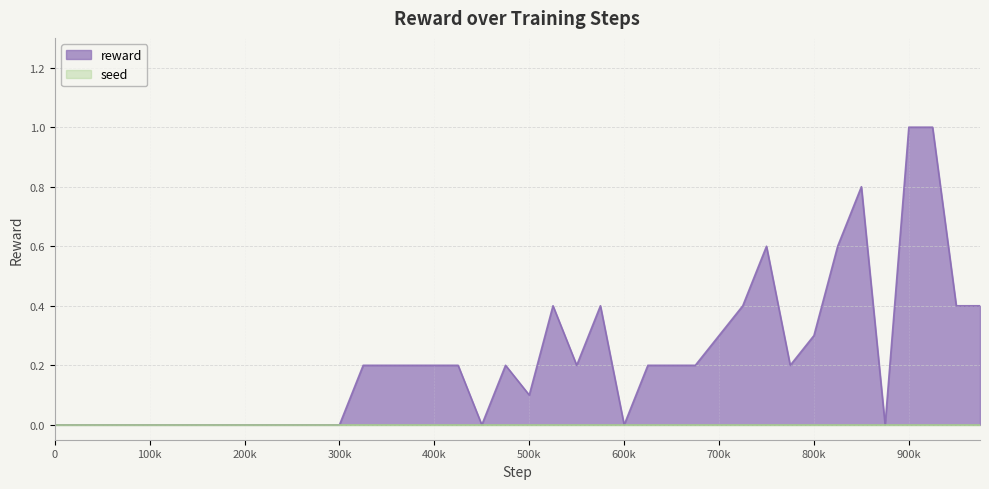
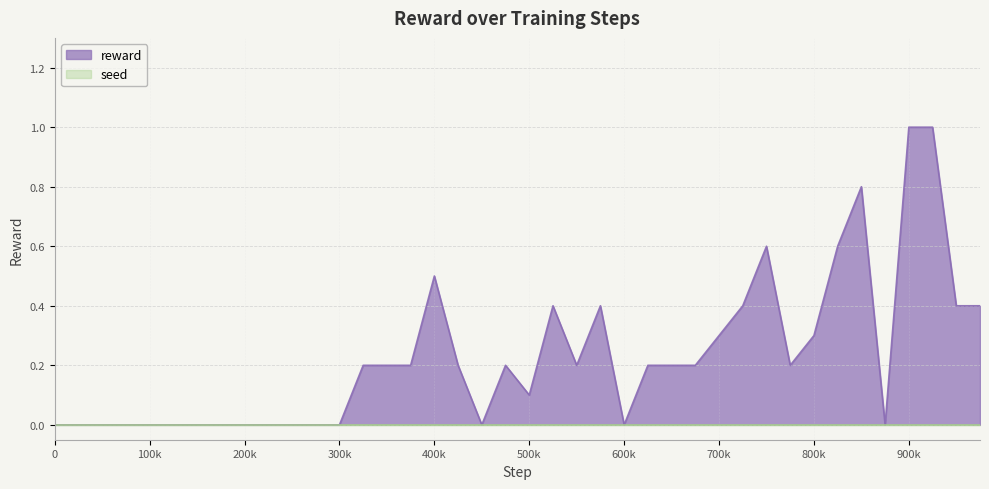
reward, 400k: 0.2 -> 0.5
